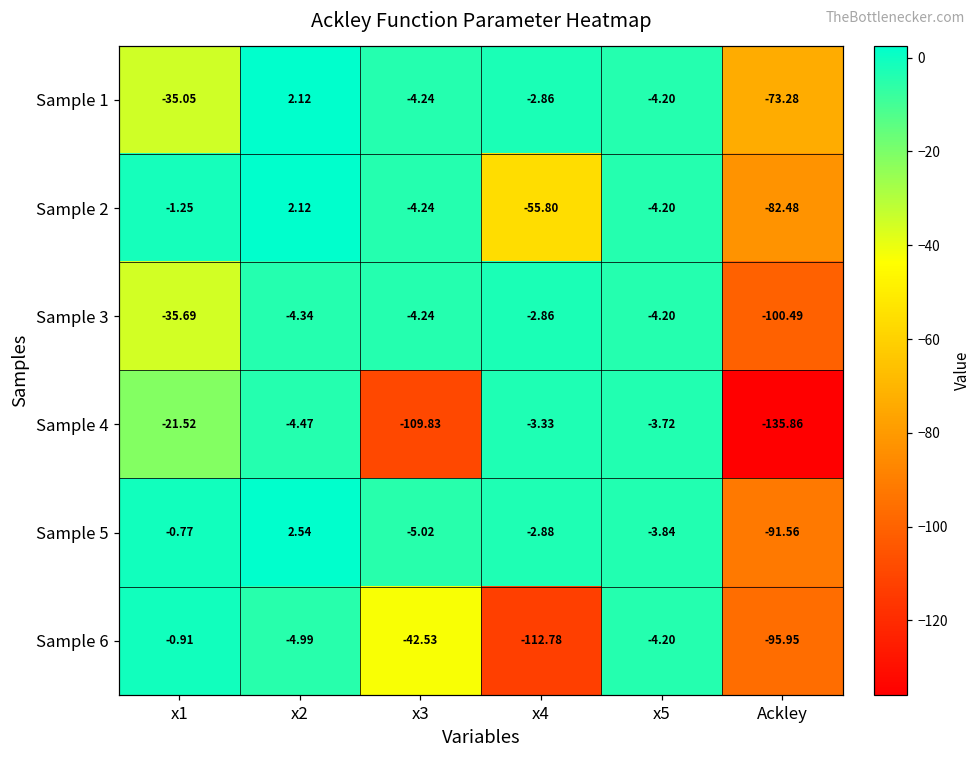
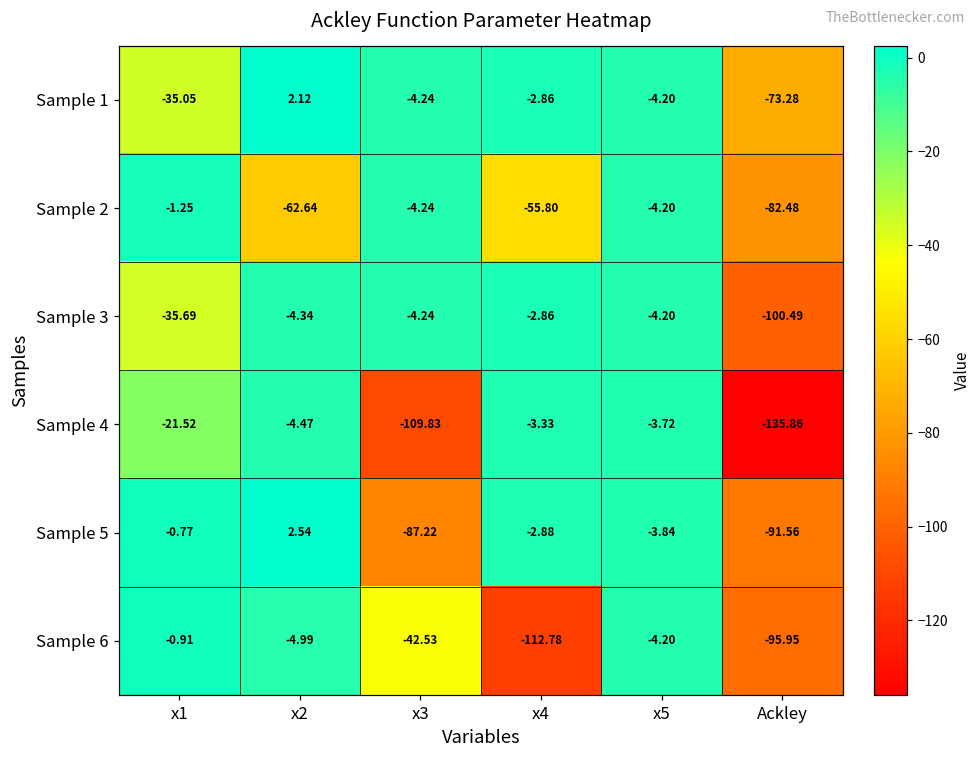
Sample 2, x2: 2.12 -> -62.64
Sample 5, x3: -5.02 -> -87.22
